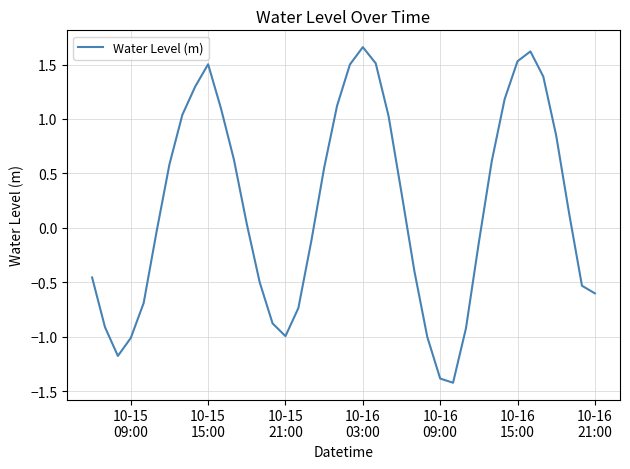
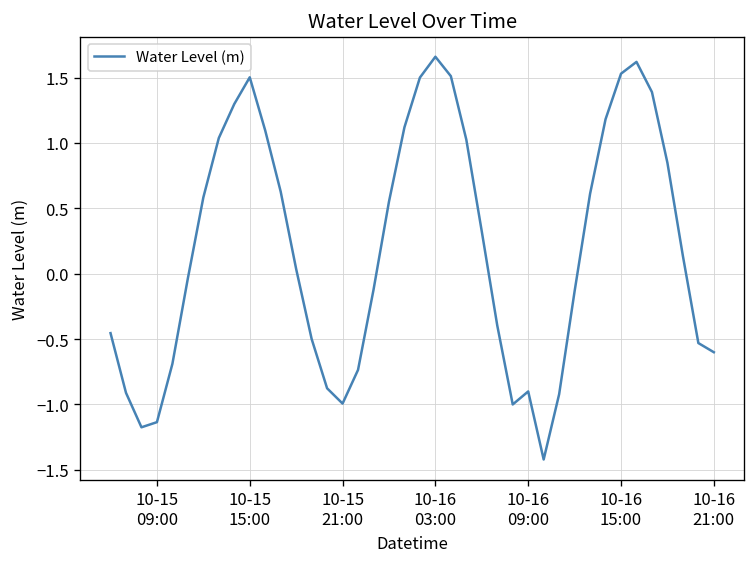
10-15 09:00: -1.01 -> -1.14
10-16 09:00: -1.38 -> -0.90
